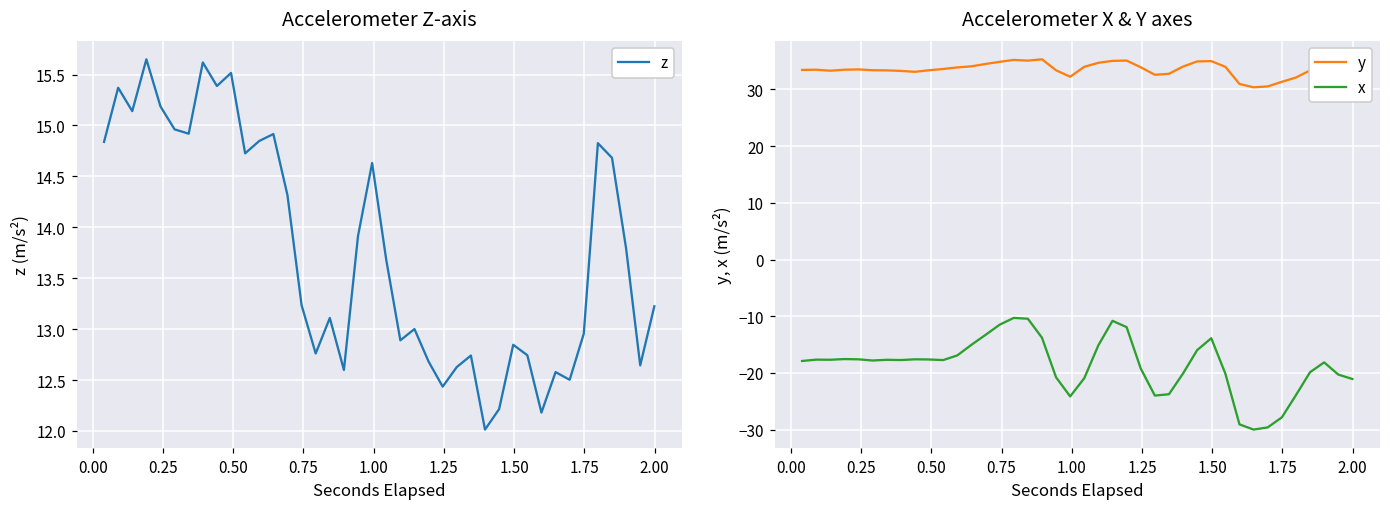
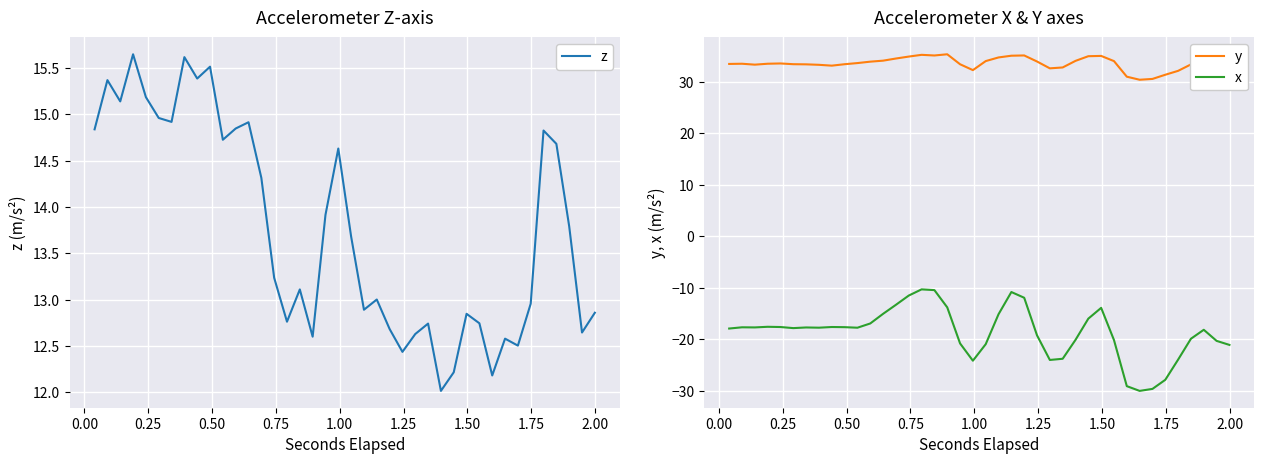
Accelerometer Z-axis, 2.00: 13.2 -> 12.9
